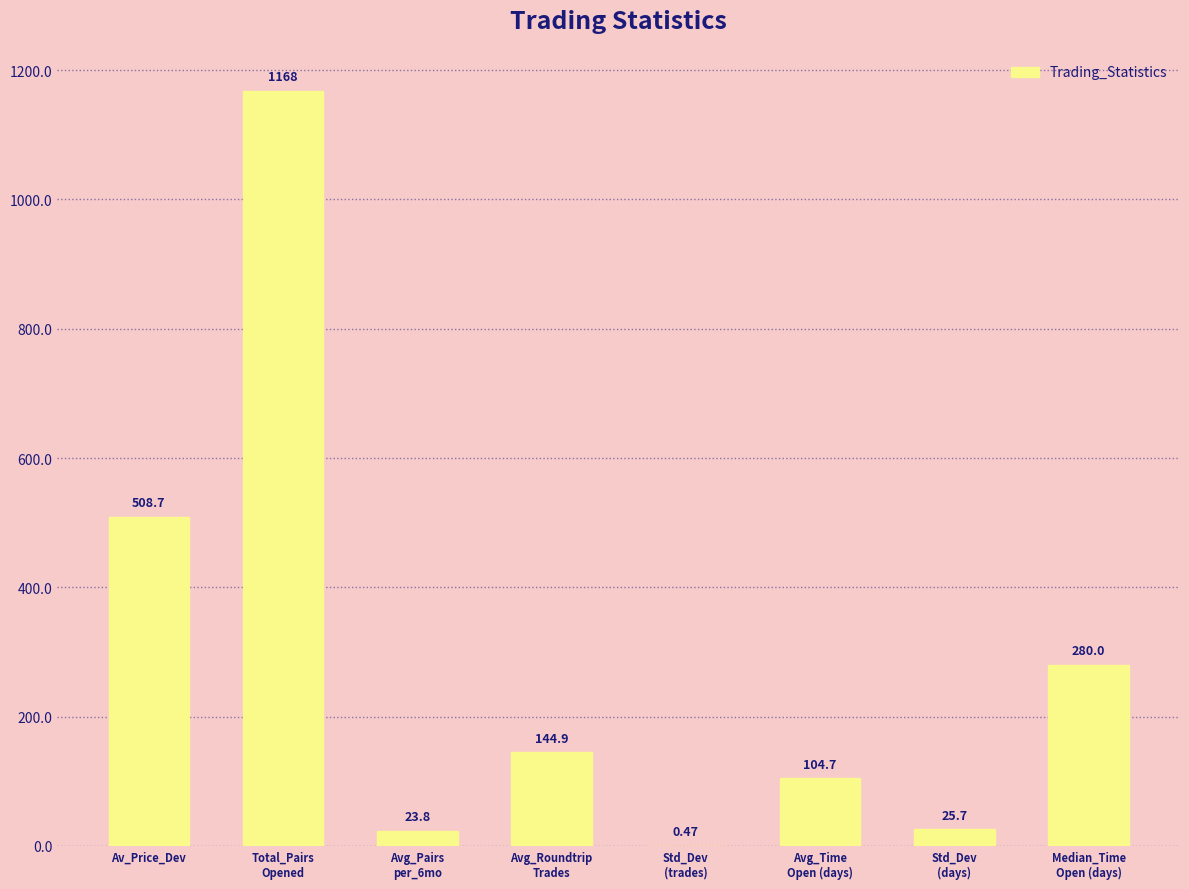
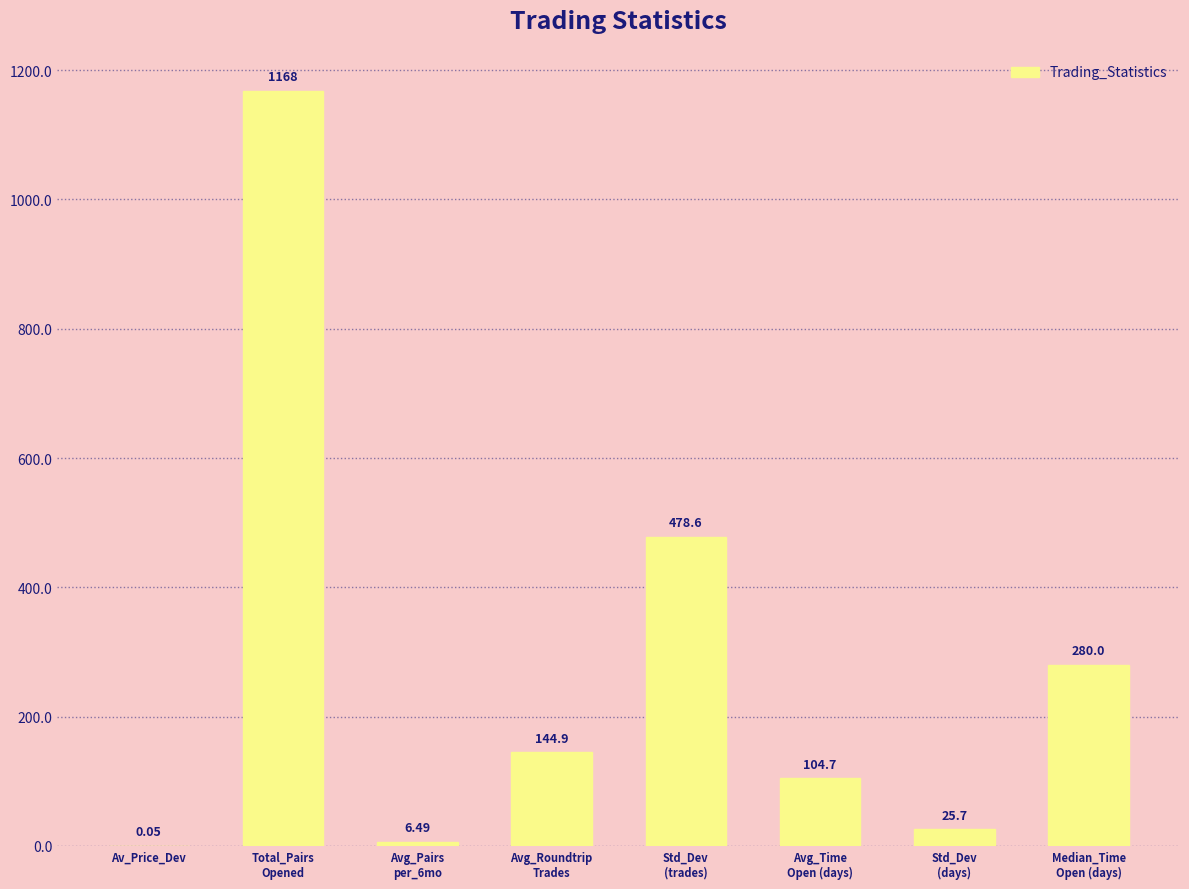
Av_Price_Dev: 508.7 -> 0.05
Avg_Pairs per_6mo: 23.8 -> 6.49
Std_Dev (trades): 0.47 -> 478.6
